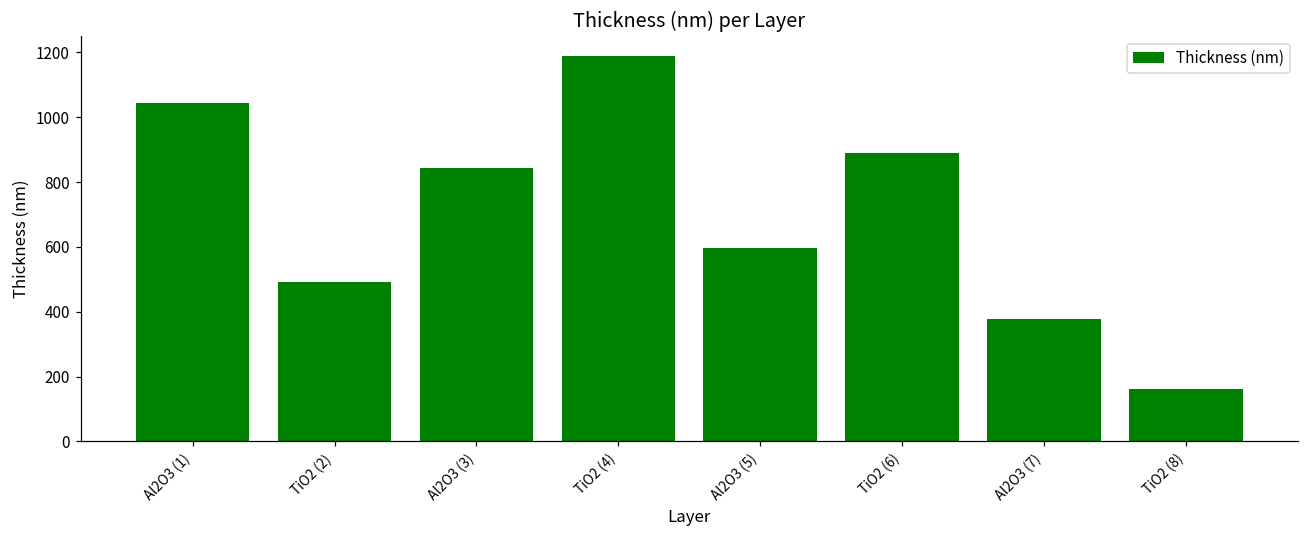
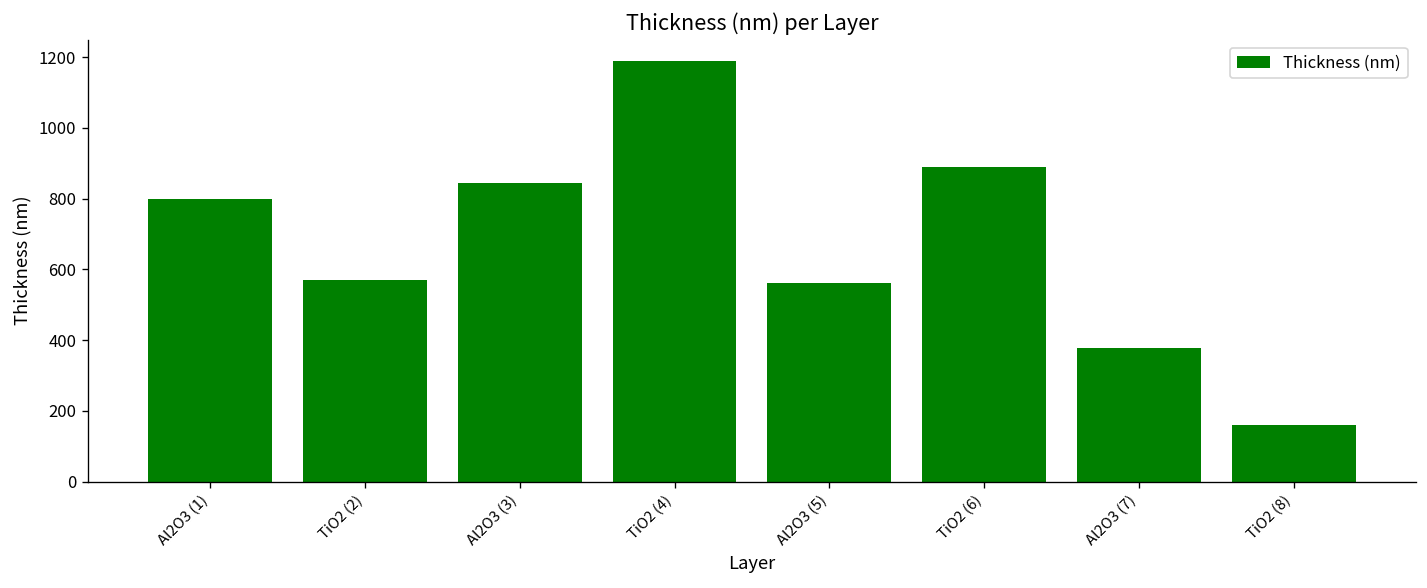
Al2O3 (1): 1040 -> 800
TiO2 (2): 490 -> 570
Al2O3 (5): 600 -> 560
